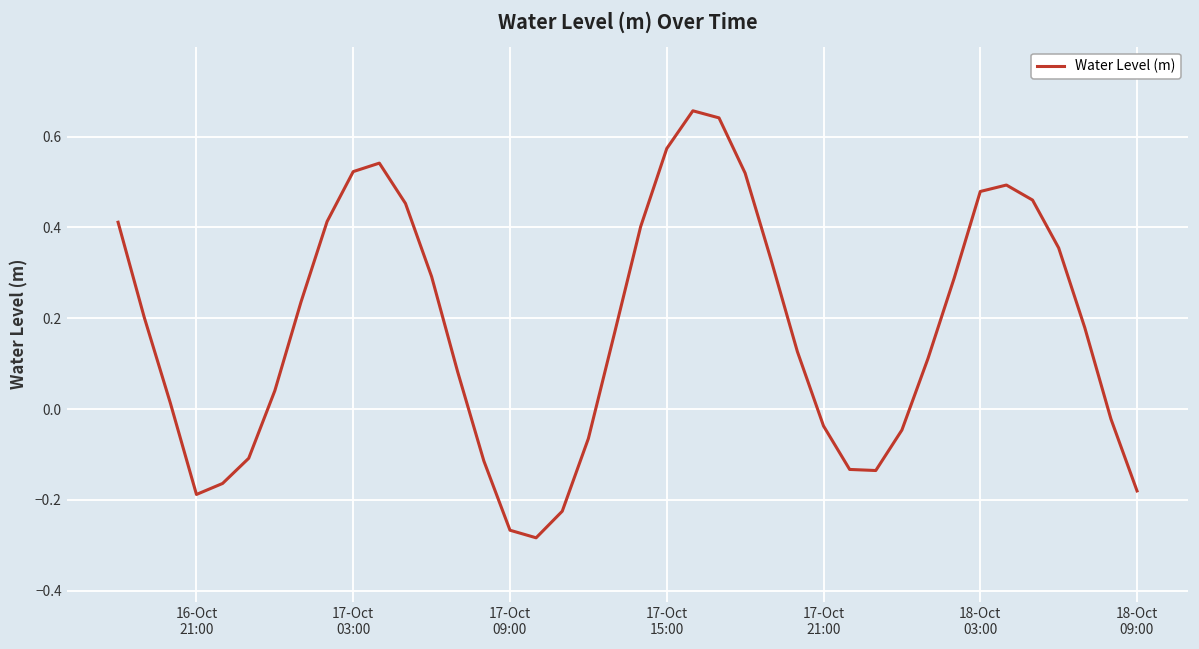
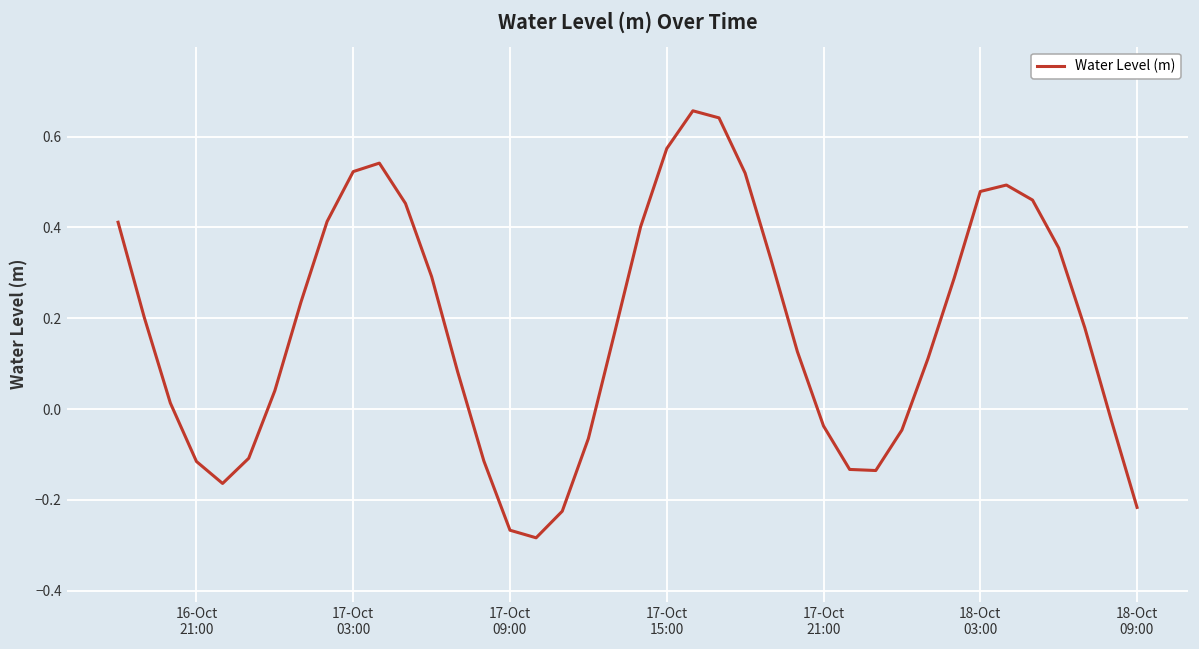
16-Oct 21:00: -0.19 -> -0.12
18-Oct 09:00: -0.18 -> -0.22
